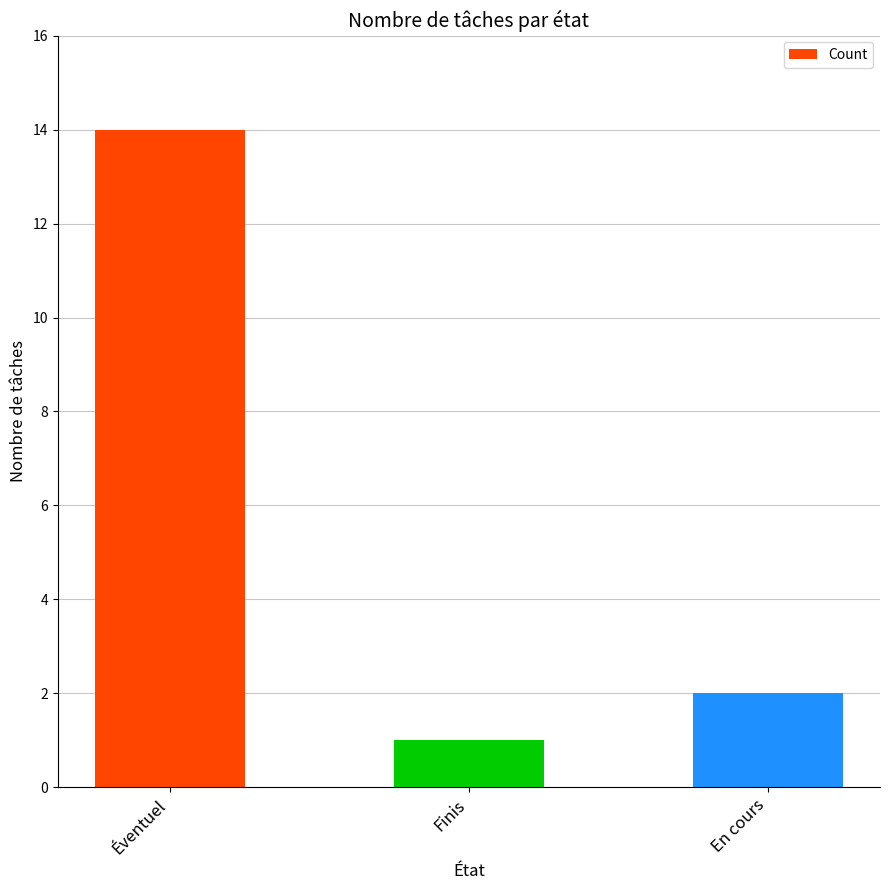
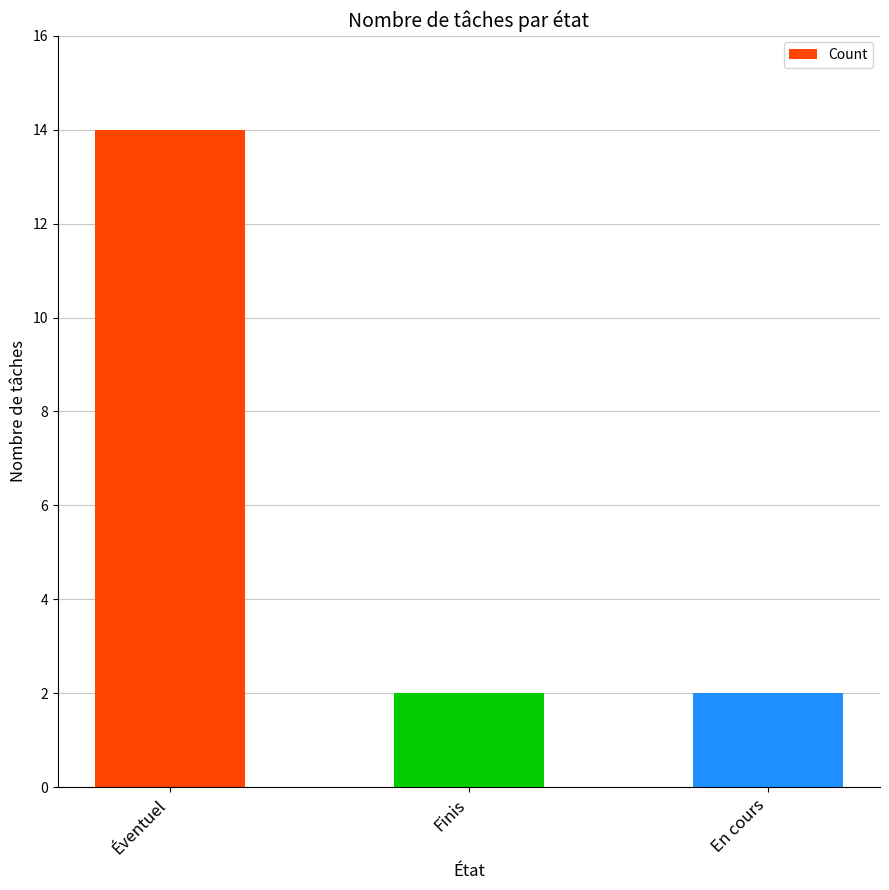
Finis: 1 -> 2
